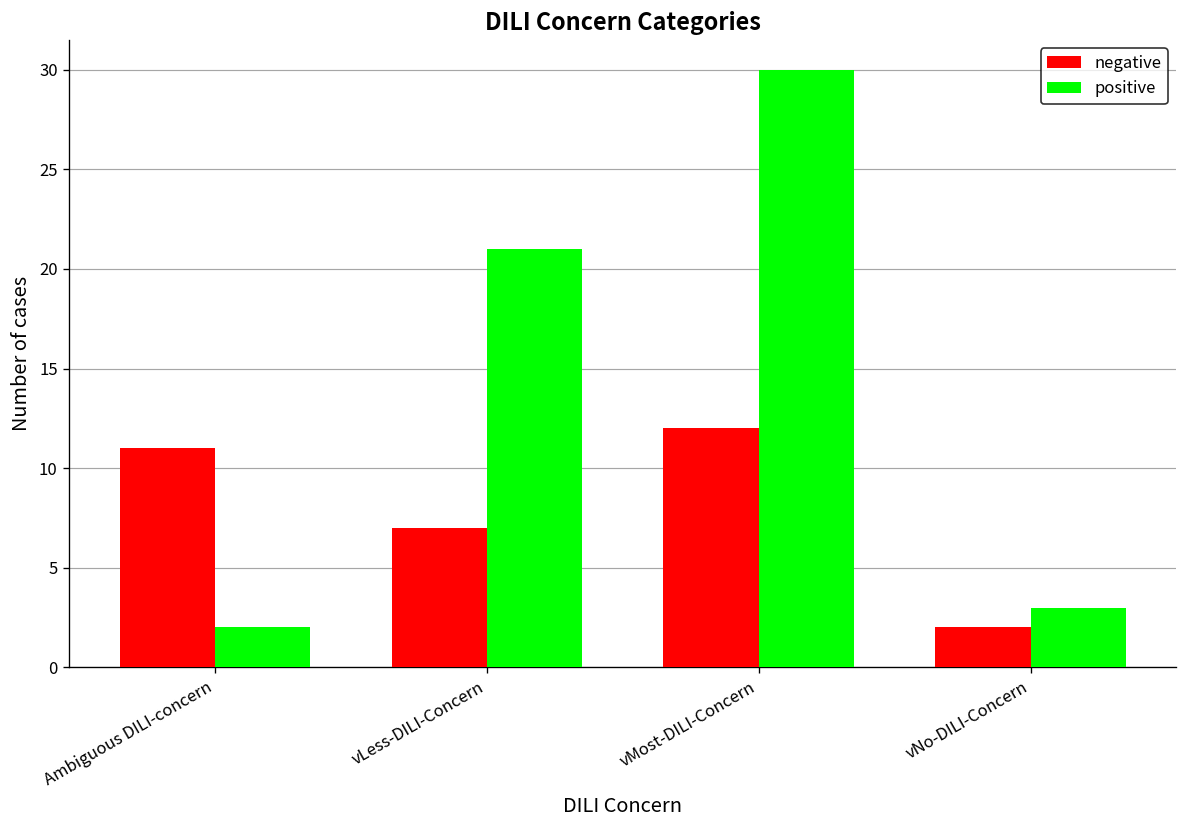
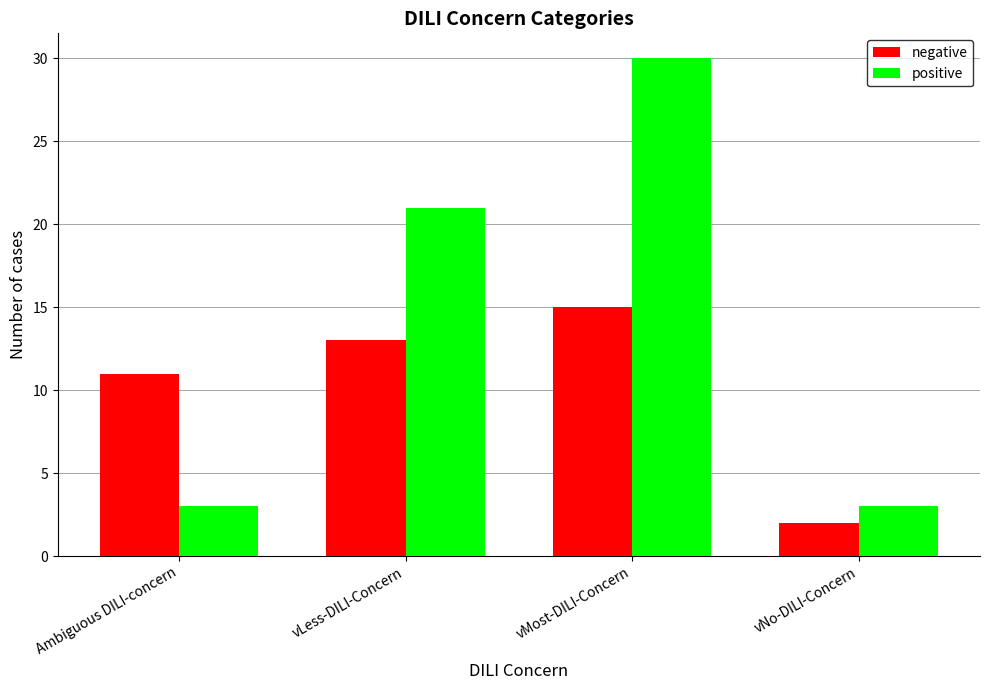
positive, Ambiguous DILI-concern: 2 -> 3
negative, vLess-DILI-Concern: 7 -> 13
negative, vMost-DILI-Concern: 12 -> 15
